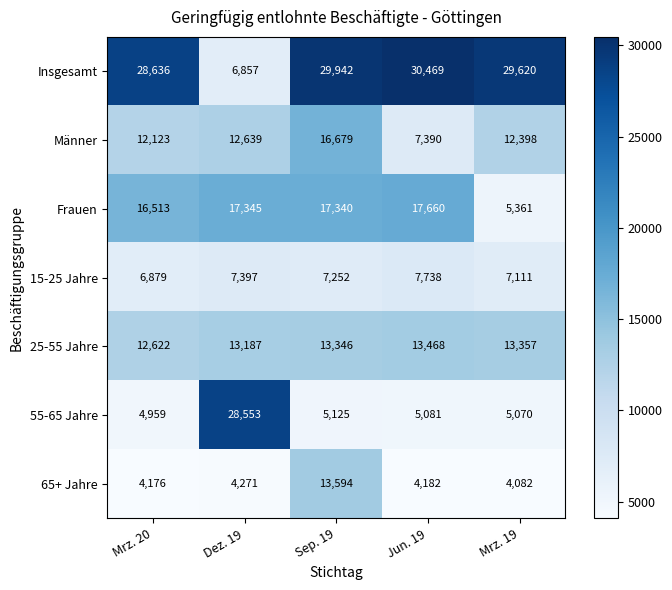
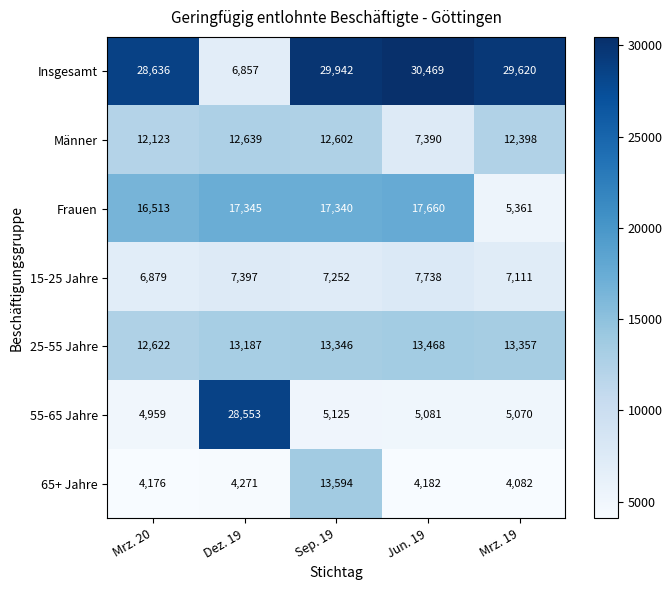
Männer, Sep. 19: 16,679 -> 12,602
